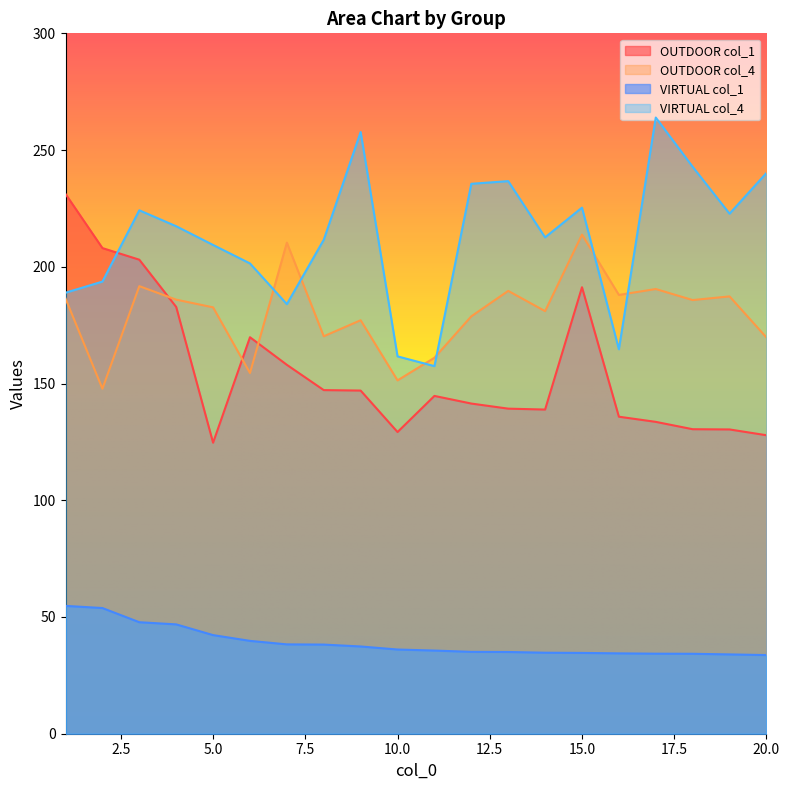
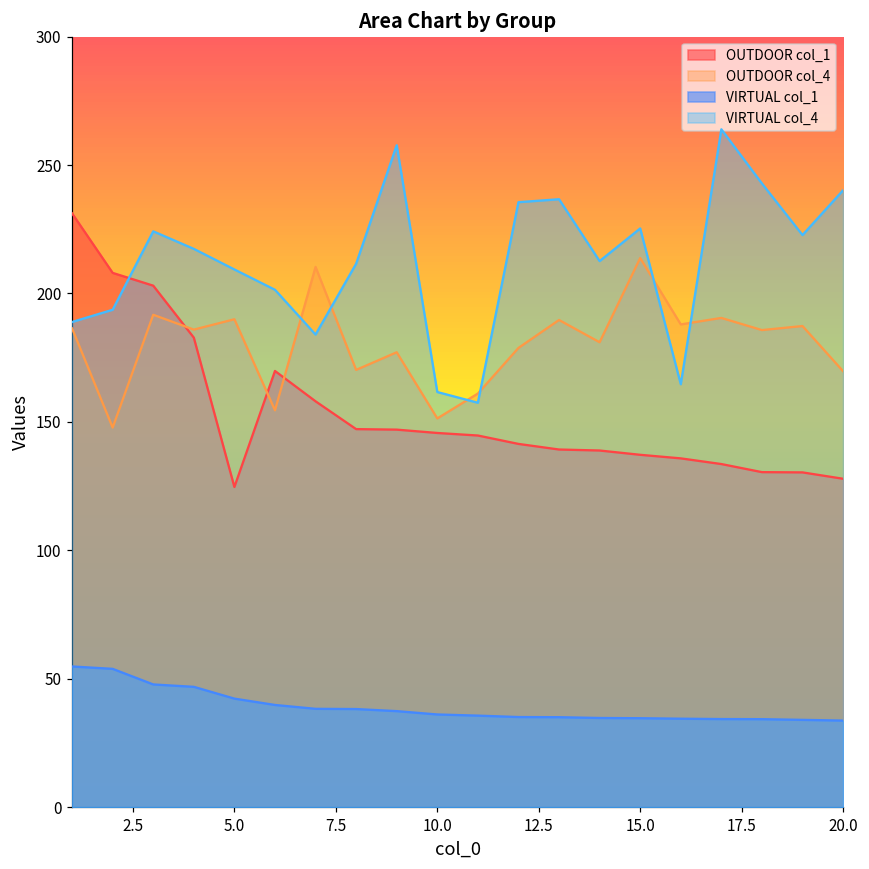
OUTDOOR col_4, 5.0: 183 -> 190
OUTDOOR col_1, 10.0: 129 -> 146
OUTDOOR col_1, 15.0: 191 -> 137
